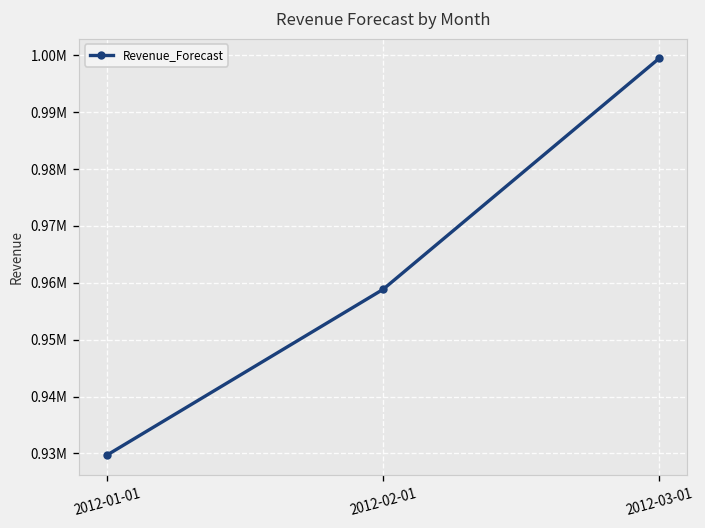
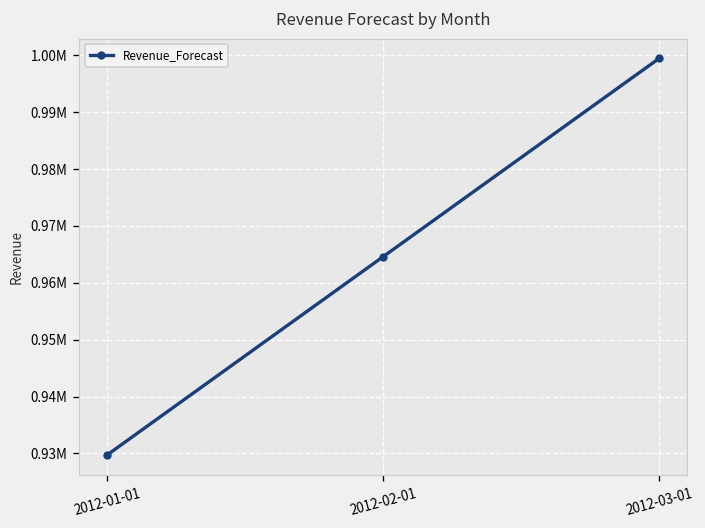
2012-02-01: 959000 -> 965000
